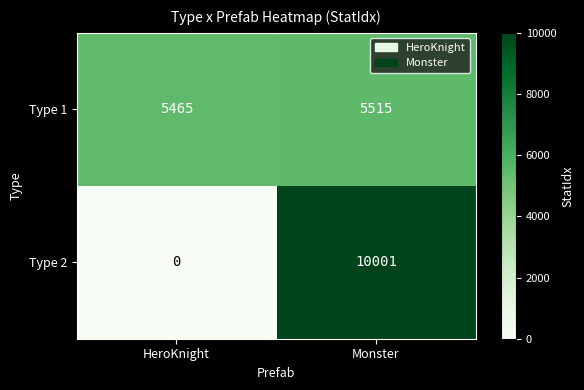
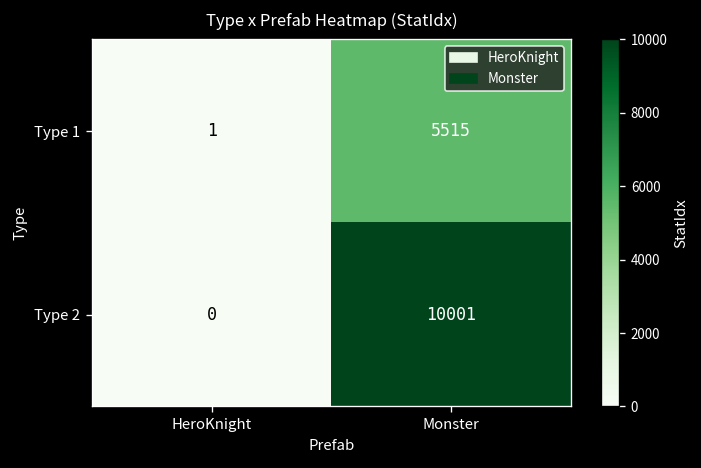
Type 1, HeroKnight: 5465 -> 1
